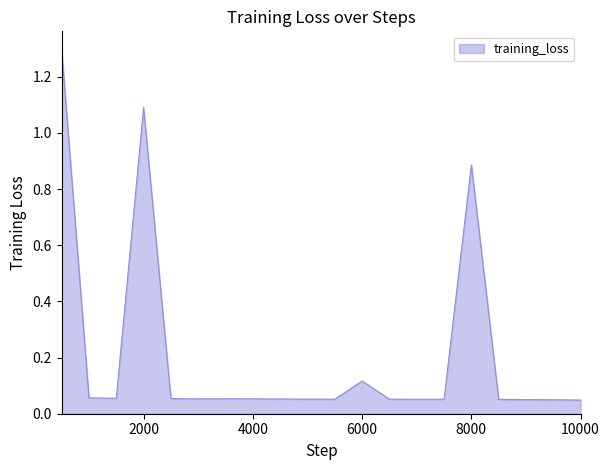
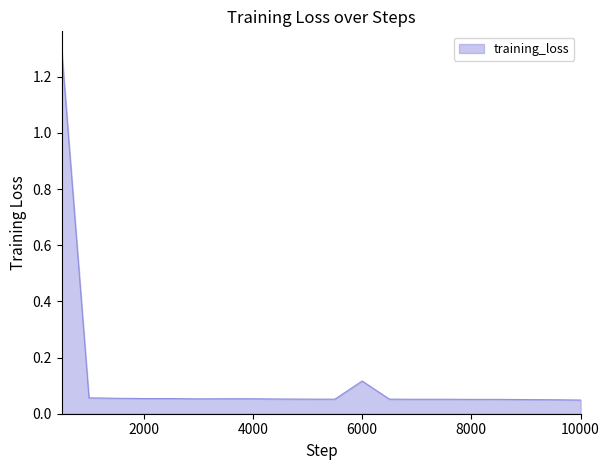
2000: 1.09 -> 0.05
8000: 0.89 -> 0.05
